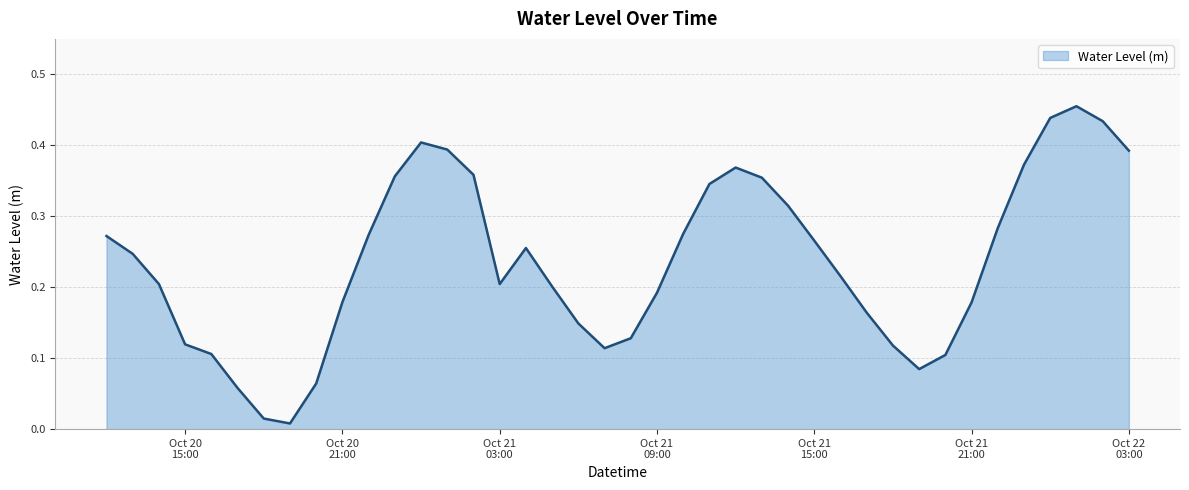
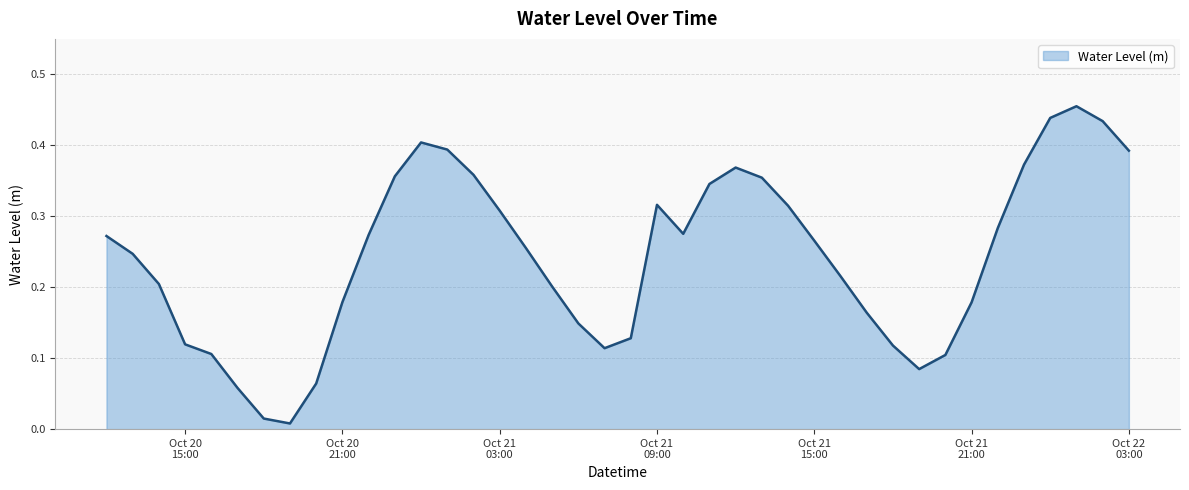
Oct 21 03:00: 0.20 -> 0.31
Oct 21 09:00: 0.19 -> 0.32
